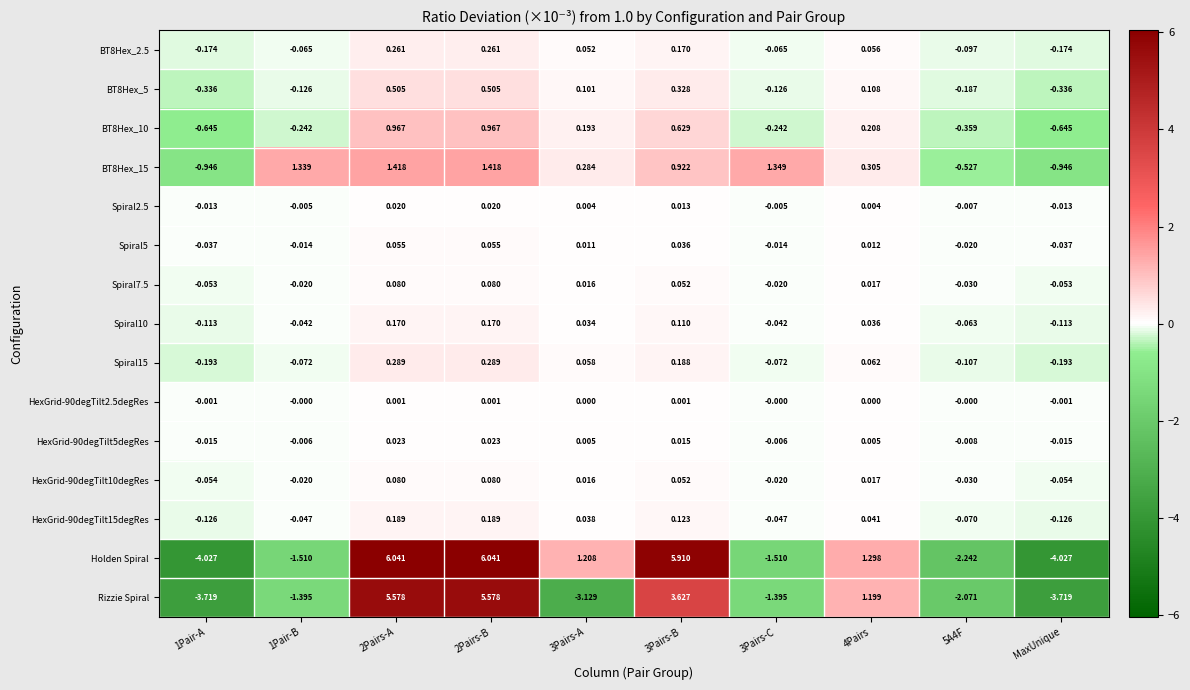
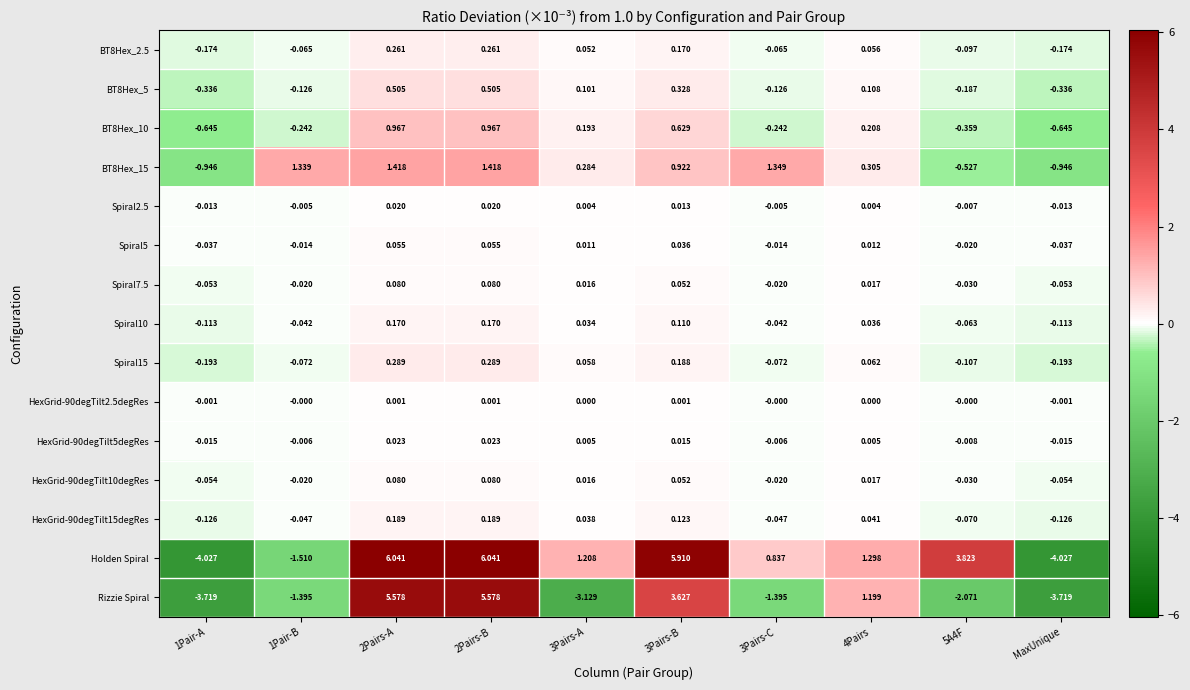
Holden Spiral, 3Pairs-C: -1.510 -> 0.837
Holden Spiral, 5A4F: -2.242 -> 3.823
